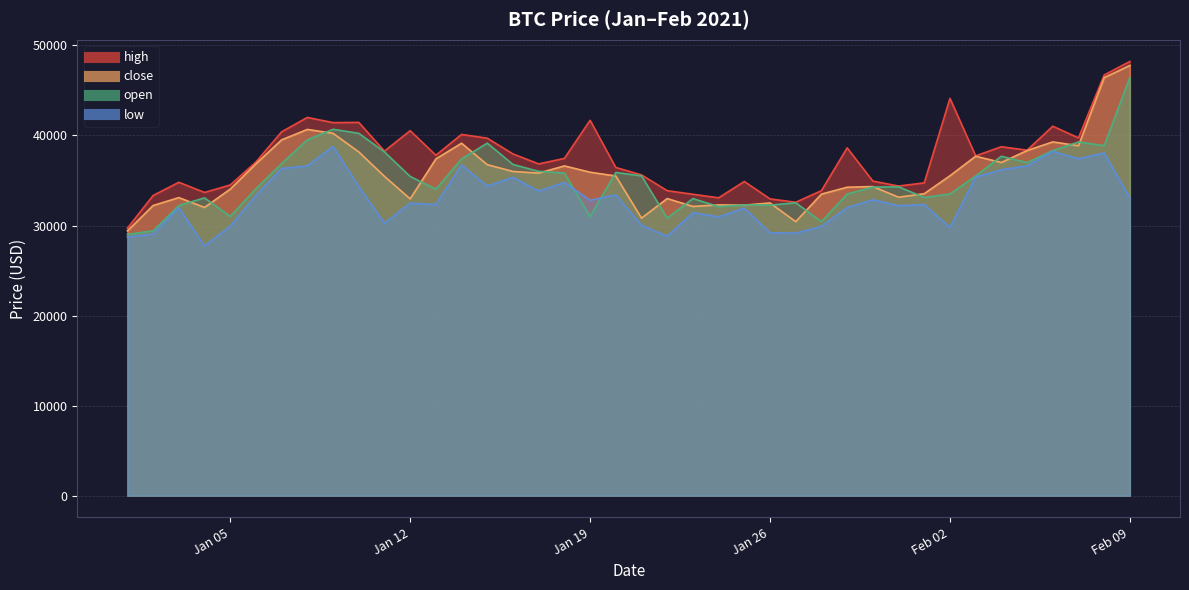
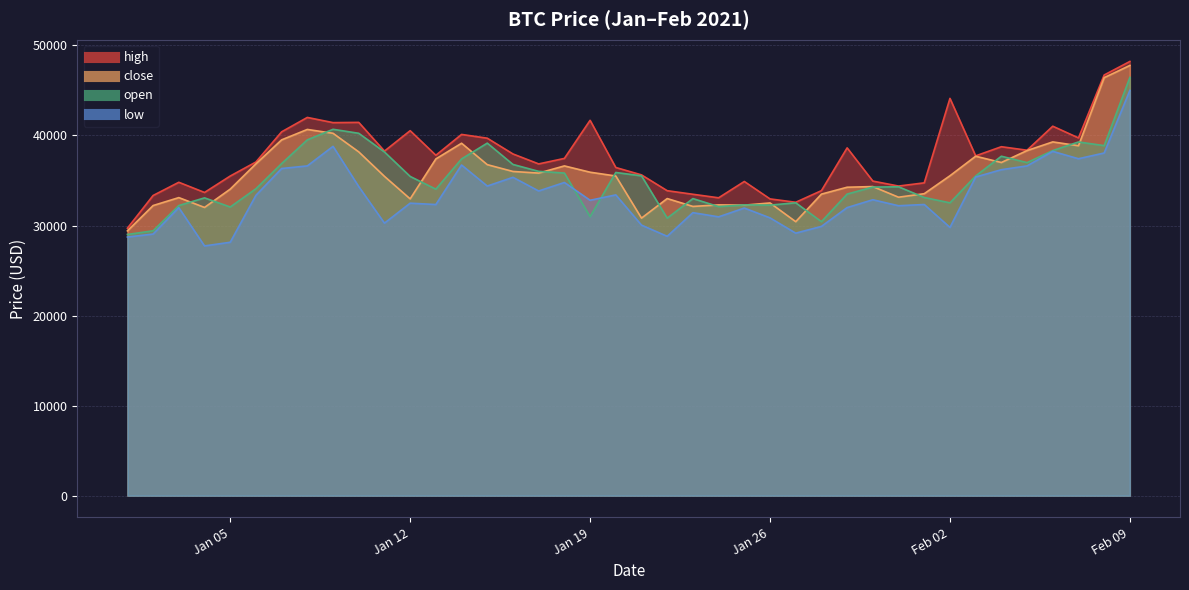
high, Jan 05: 34500 -> 35500
open, Jan 05: 31000 -> 32000
low, Jan 05: 30000 -> 28000
low, Jan 26: 29000 -> 31000
open, Feb 02: 33500 -> 32500
low, Feb 09: 33000 -> 45000
